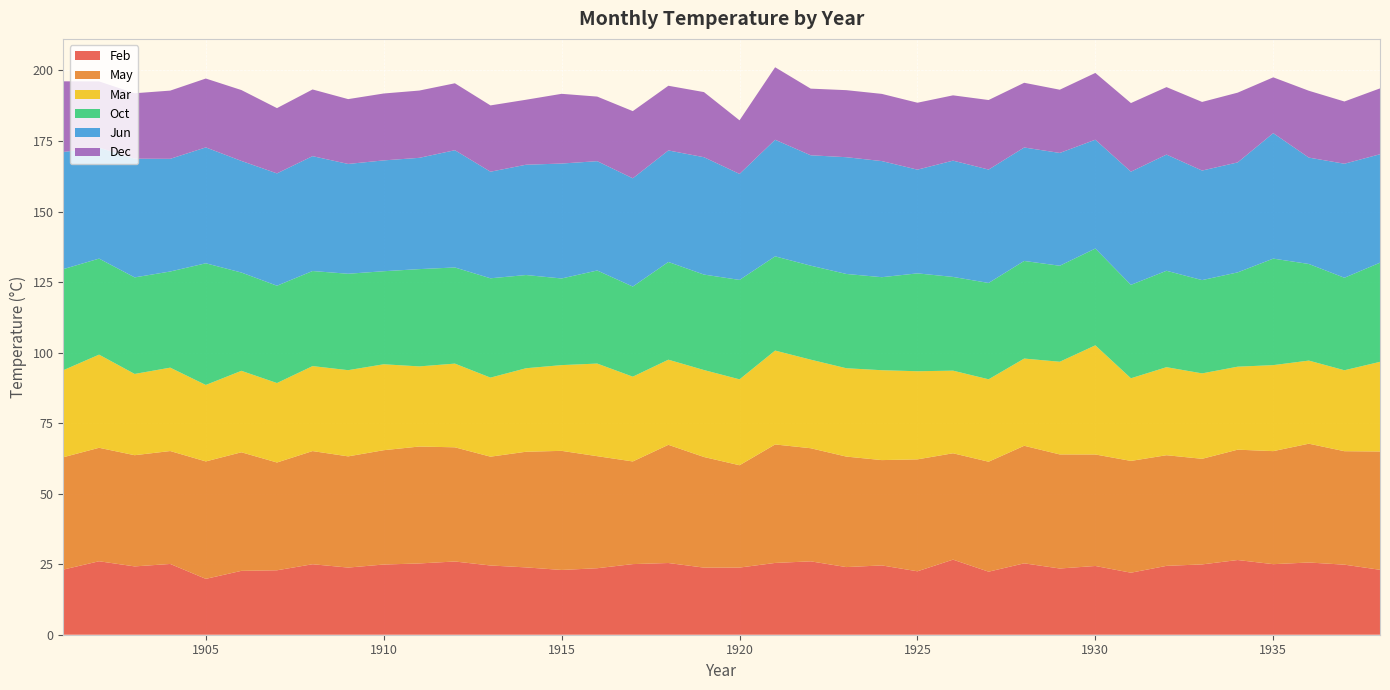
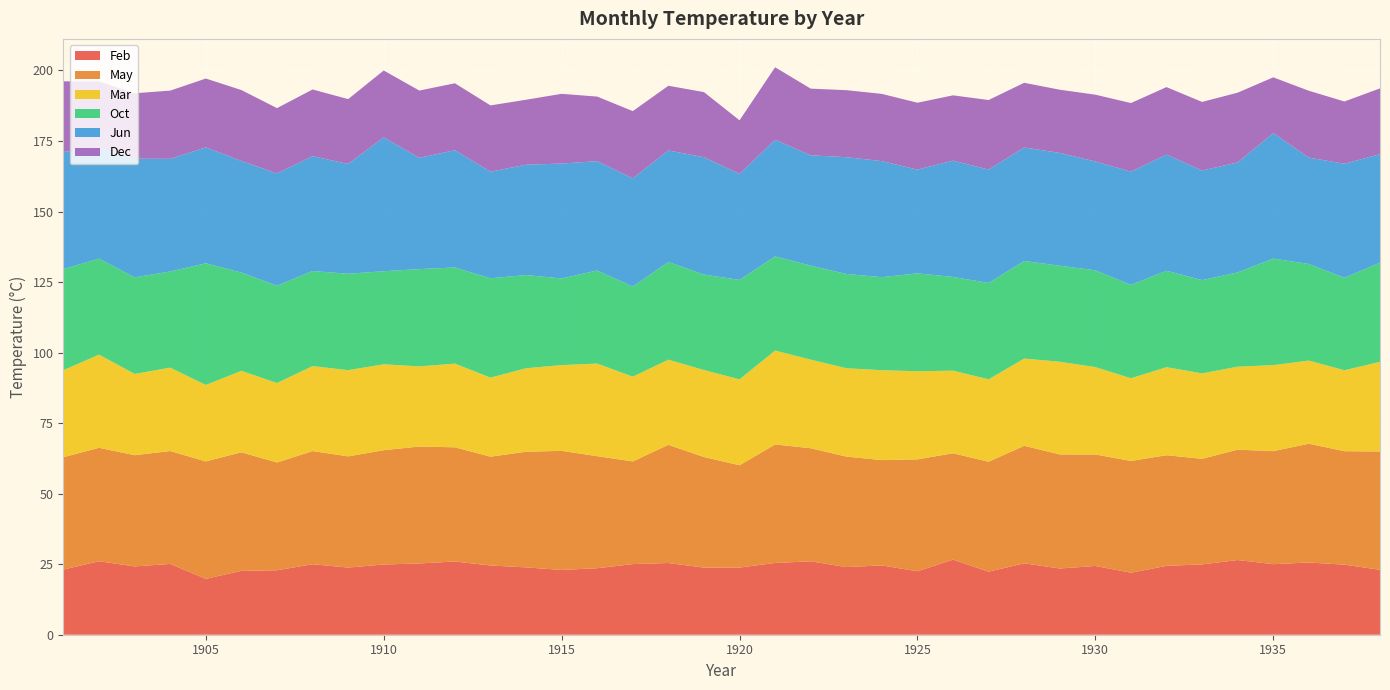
Jun, 1910: 39 -> 47
Mar, 1930: 39 -> 31
